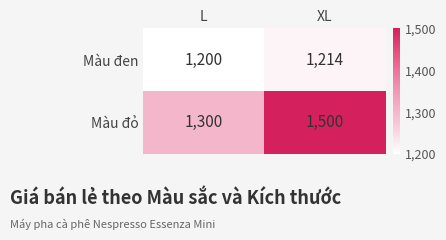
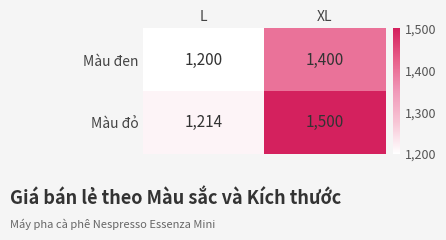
Màu đen, XL: 1,214 -> 1,400
Màu đỏ, L: 1,300 -> 1,214
